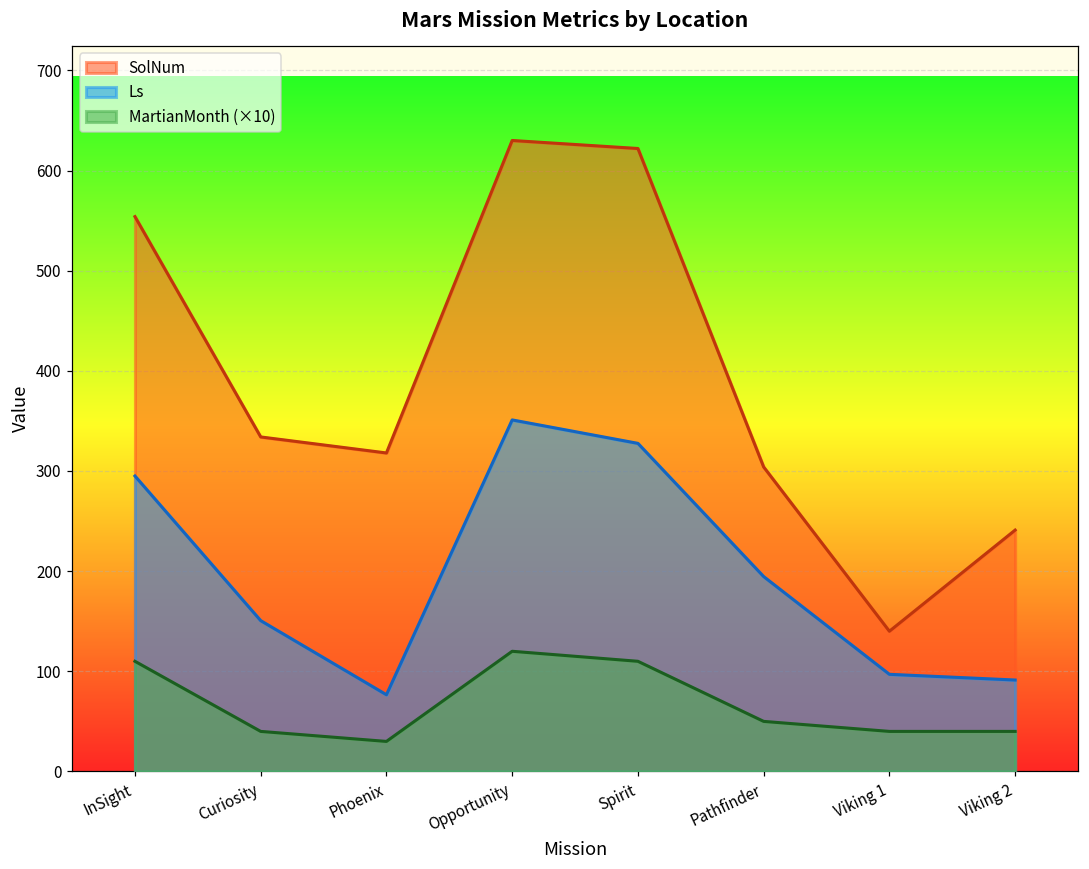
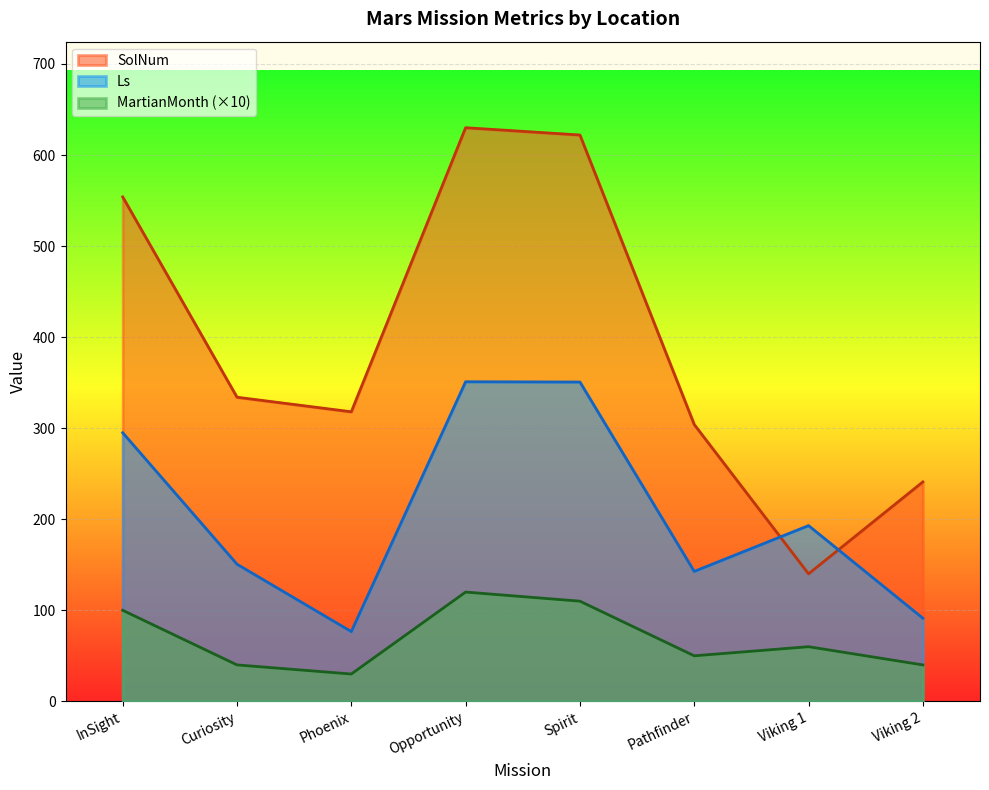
MartianMonth (×10), InSight: 110 -> 100
Ls, Spirit: 330 -> 350
Ls, Pathfinder: 190 -> 140
Ls, Viking 1: 100 -> 190
MartianMonth (×10), Viking 1: 40 -> 60
